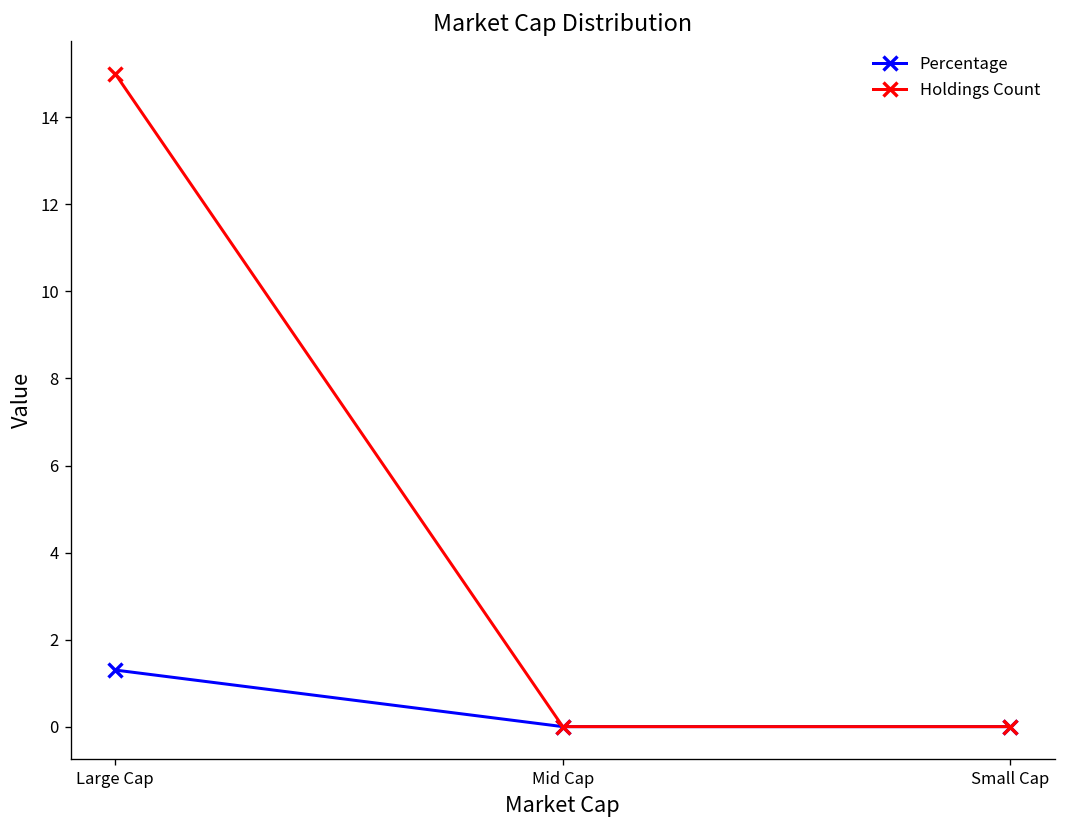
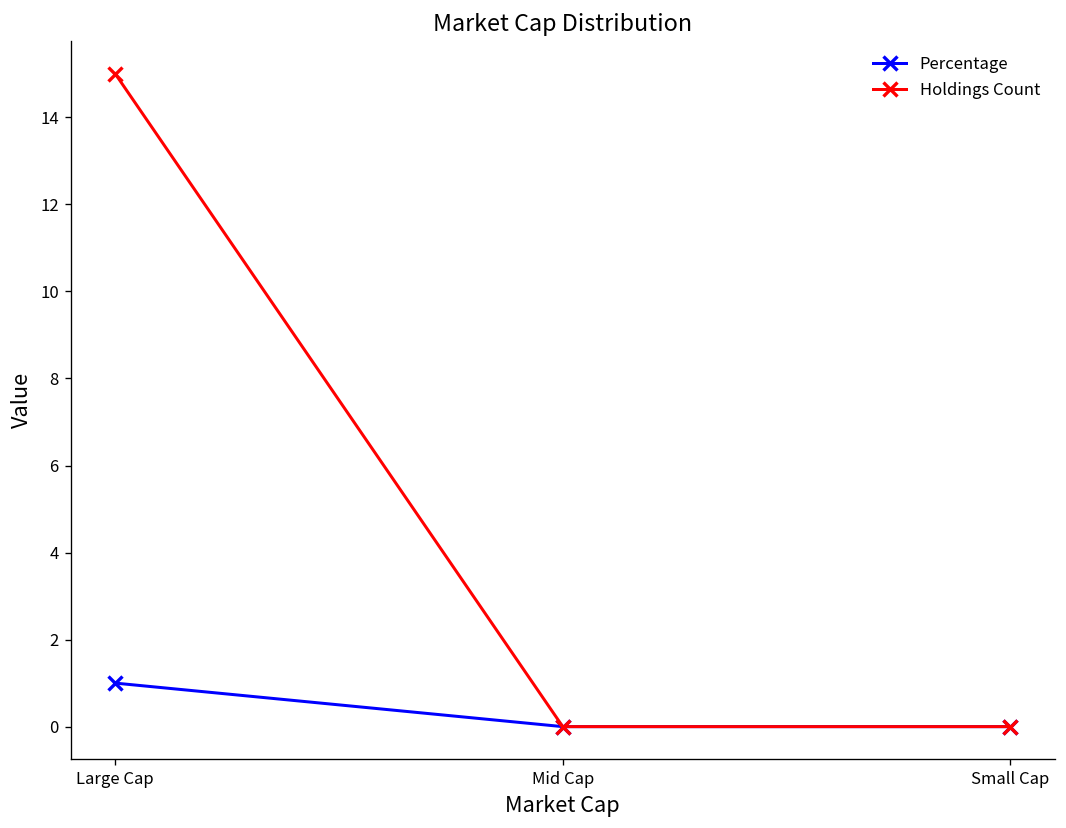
Percentage, Large Cap: 1.3 -> 1.0
